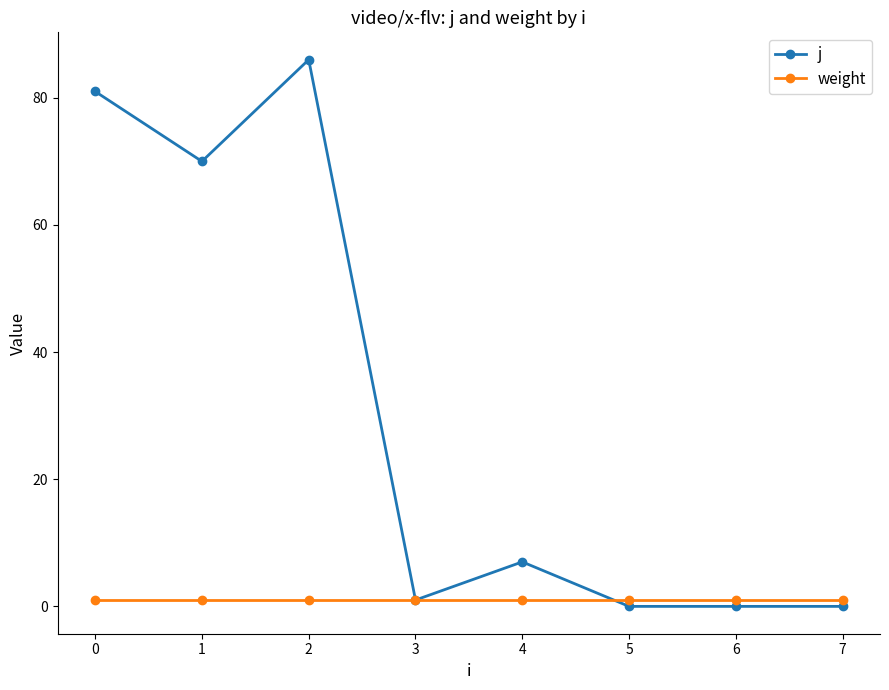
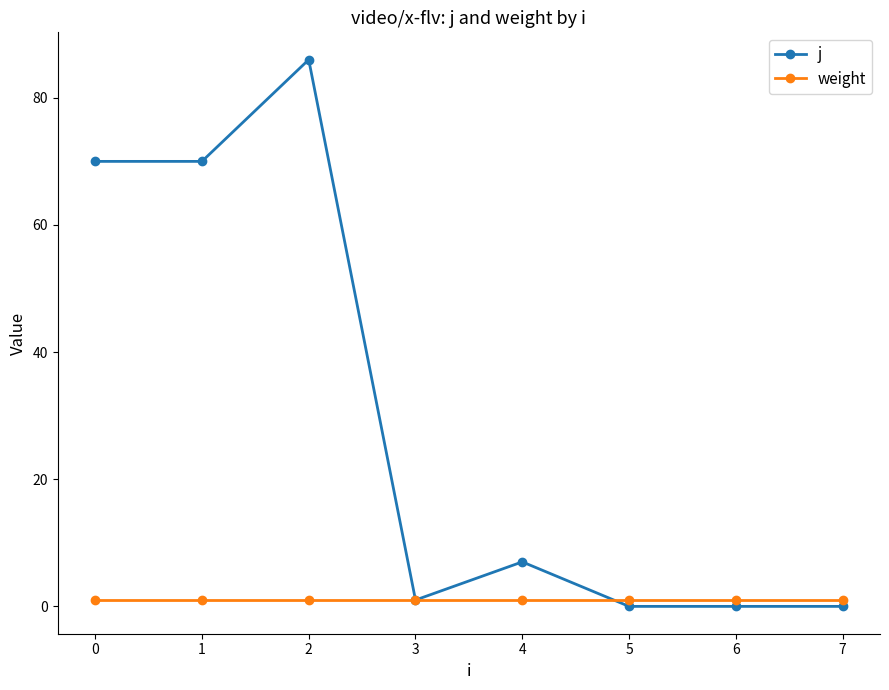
j, 0: 81 -> 70
